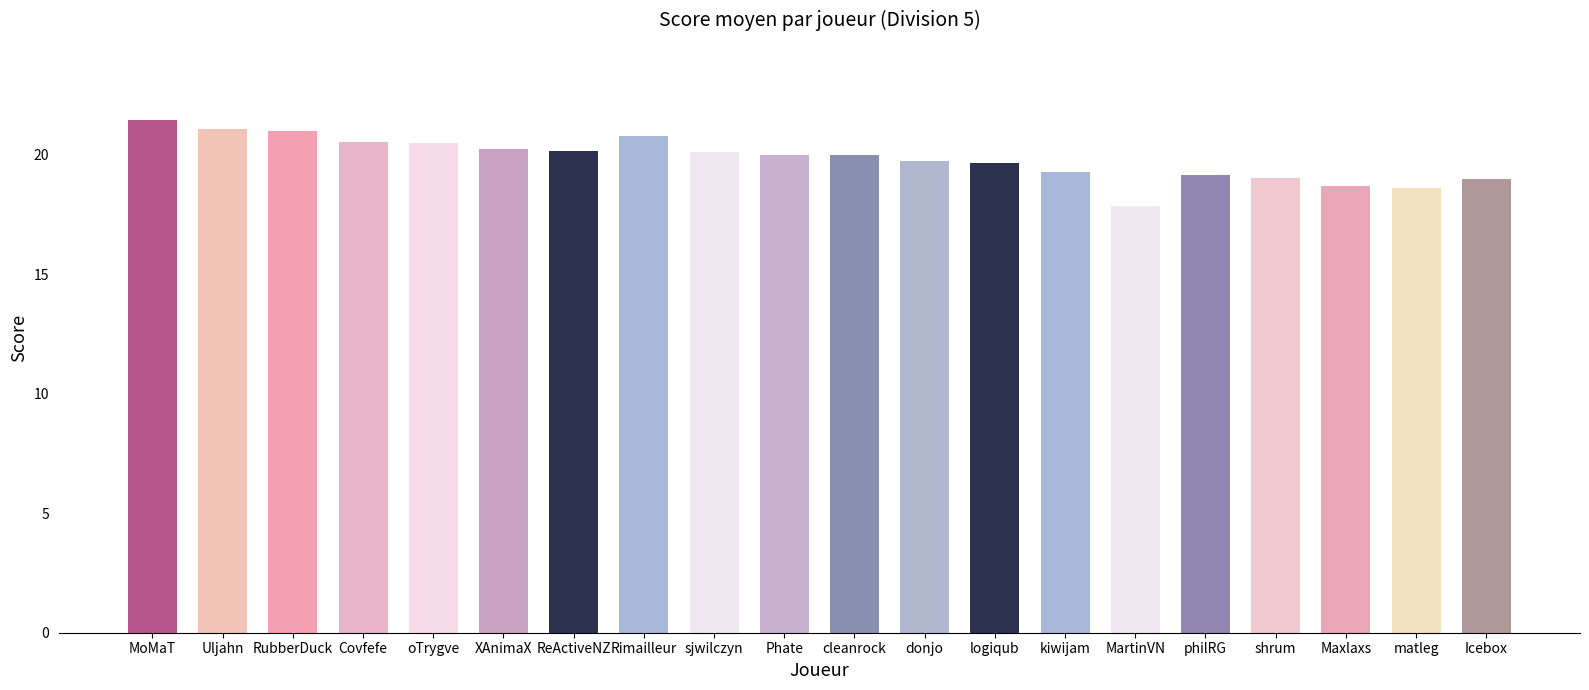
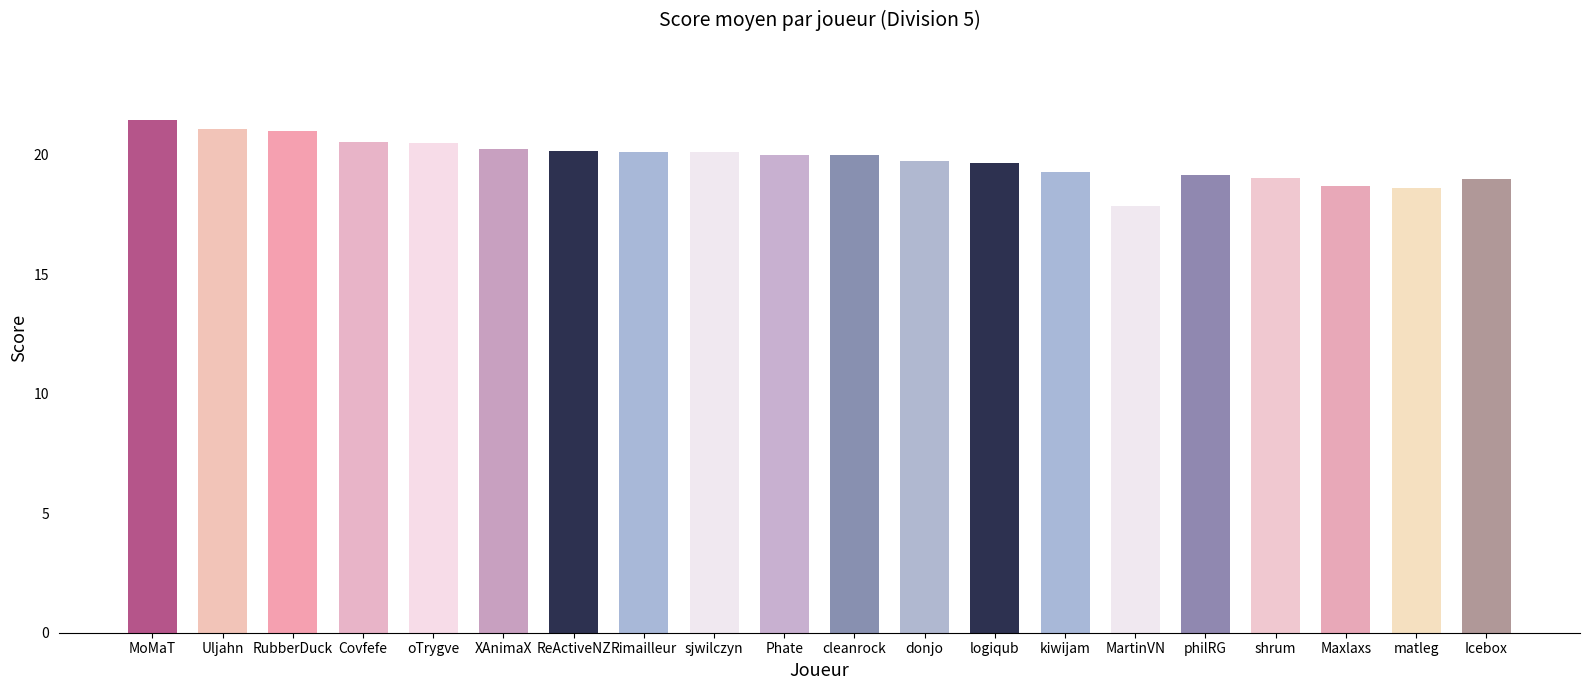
Rimailleur: 20.8 -> 20.1
